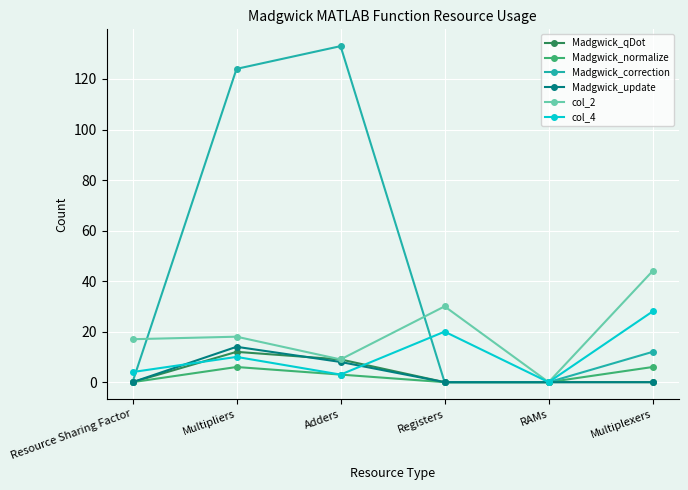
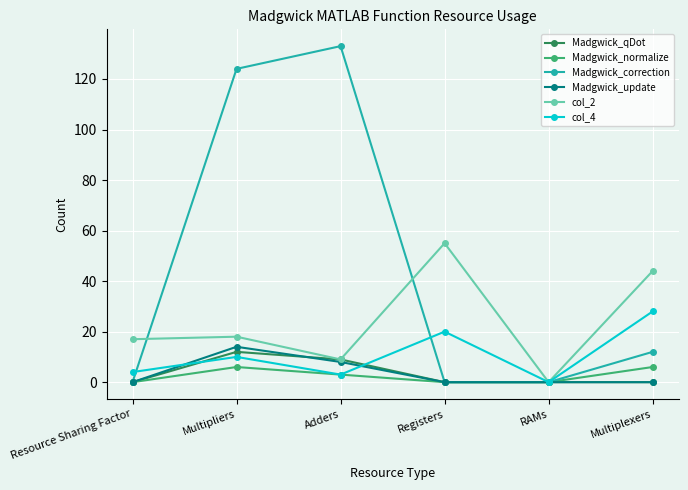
col_2, Registers: 30 -> 55
